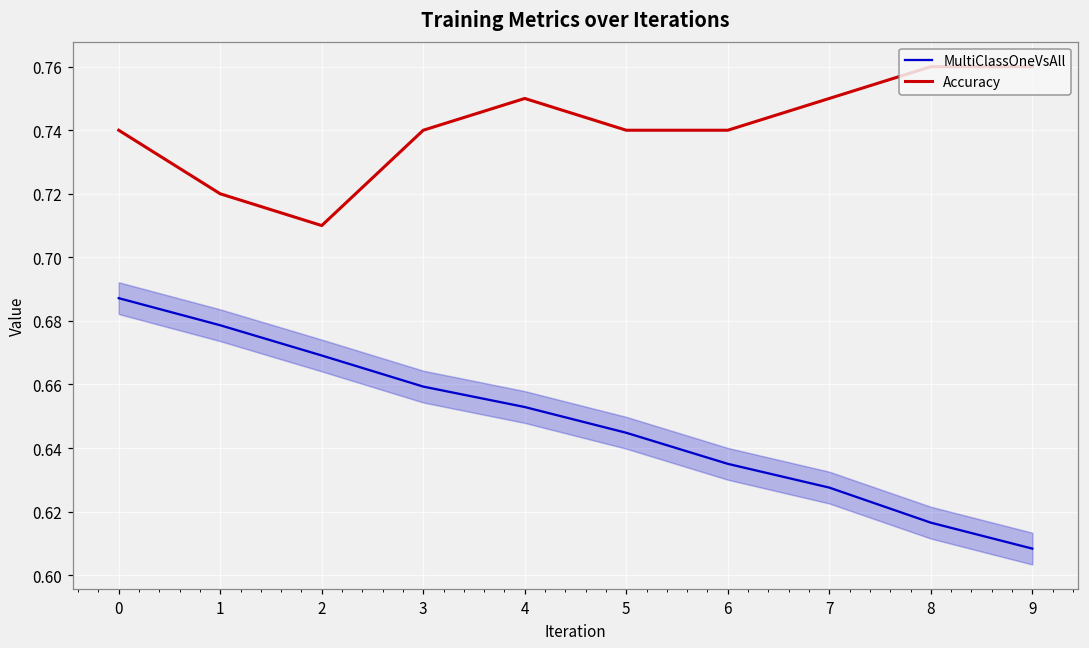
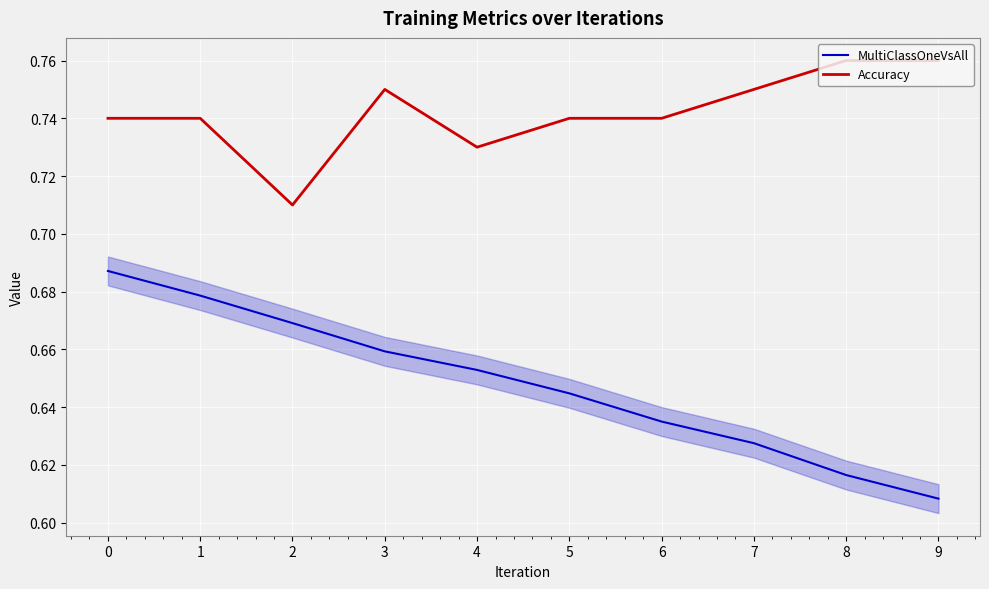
Accuracy, 1: 0.72 -> 0.74
Accuracy, 3: 0.74 -> 0.75
Accuracy, 4: 0.75 -> 0.73
